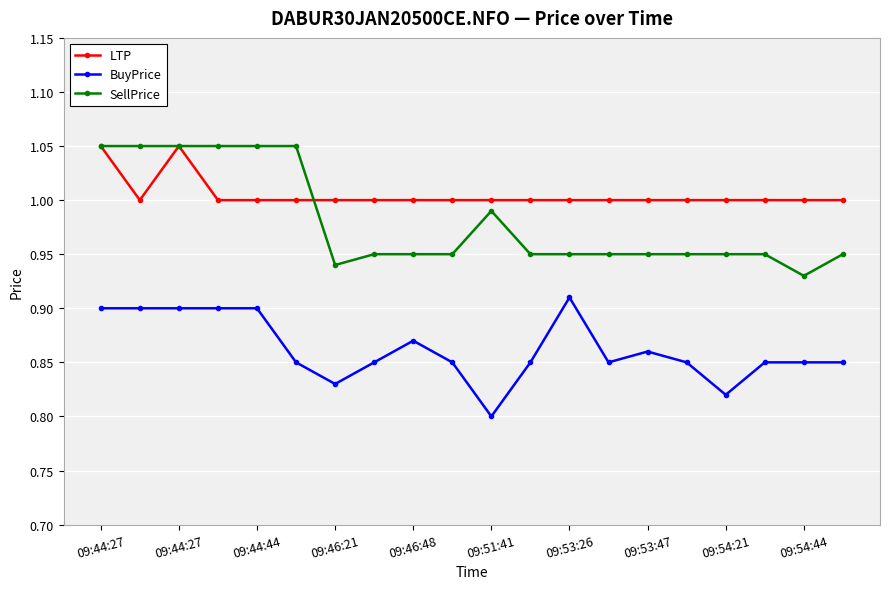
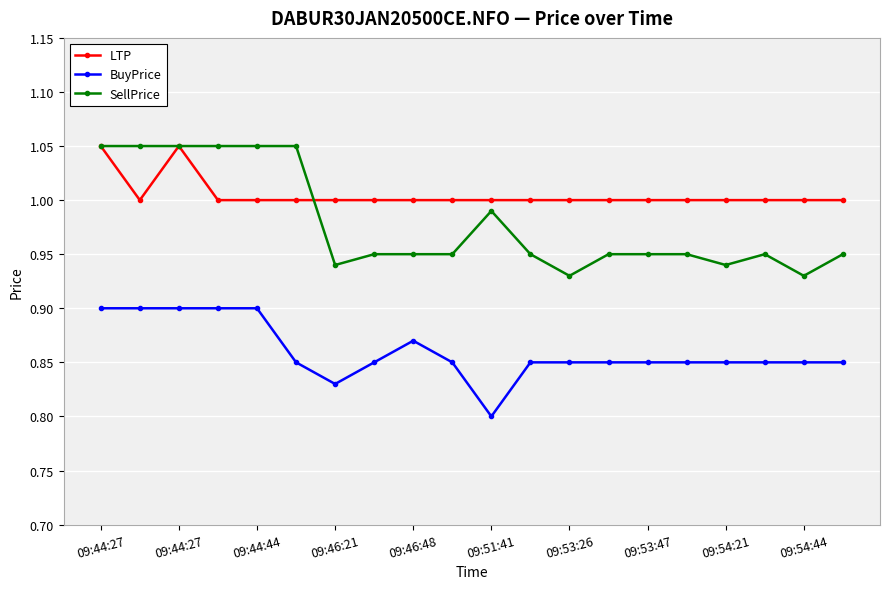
BuyPrice, 09:53:26: 0.91 -> 0.85
SellPrice, 09:53:26: 0.95 -> 0.93
BuyPrice, 09:53:47: 0.86 -> 0.85
BuyPrice, 09:54:21: 0.82 -> 0.85
SellPrice, 09:54:21: 0.95 -> 0.94
